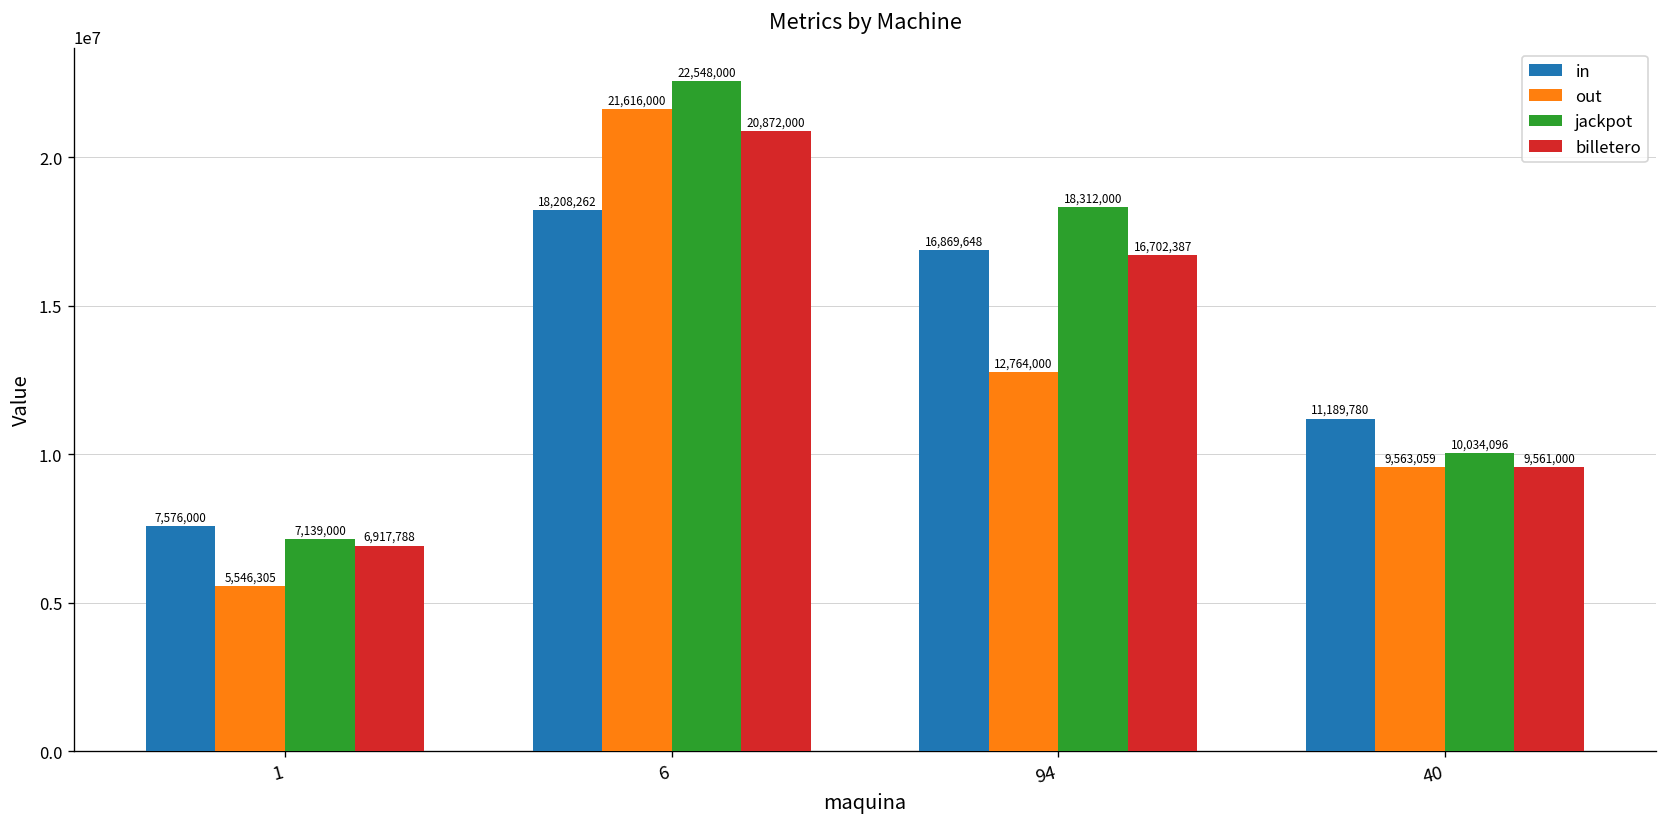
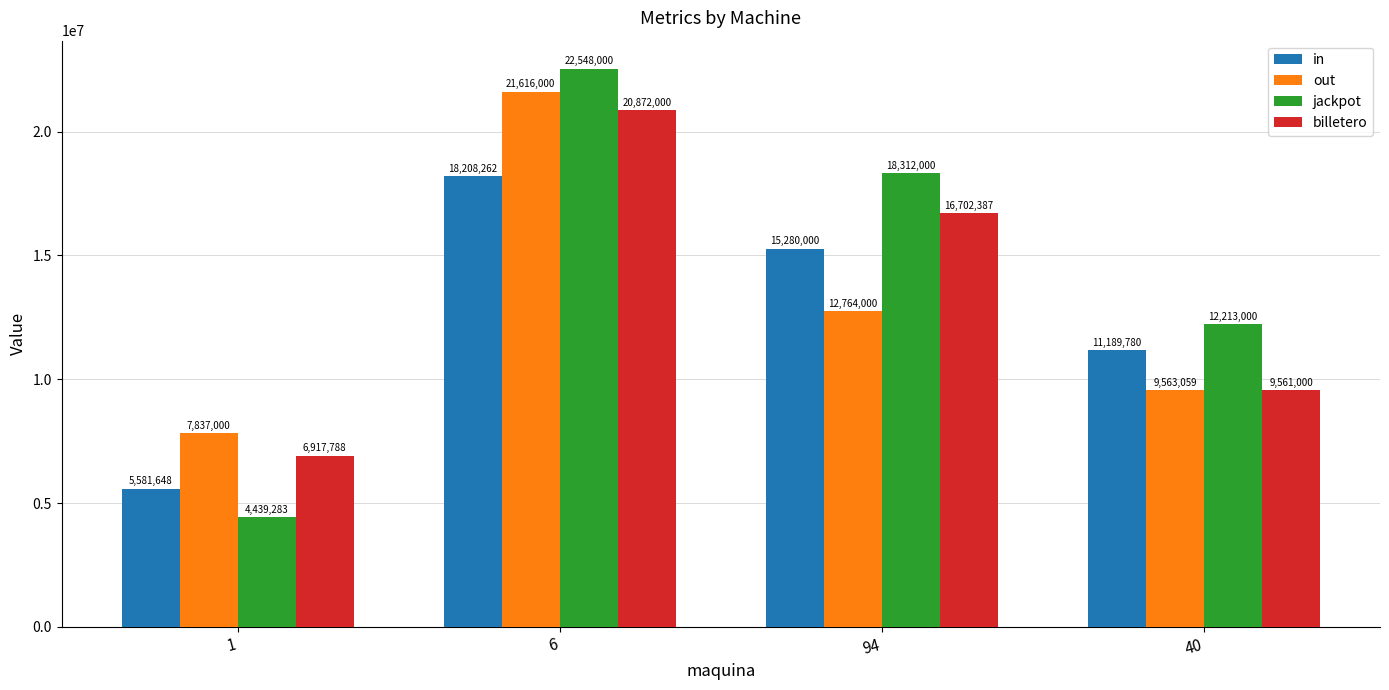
in, 1: 7,576,000 -> 5,581,648
out, 1: 5,546,305 -> 7,837,000
jackpot, 1: 7,139,000 -> 4,439,283
in, 94: 16,869,648 -> 15,280,000
jackpot, 40: 10,034,096 -> 12,213,000
